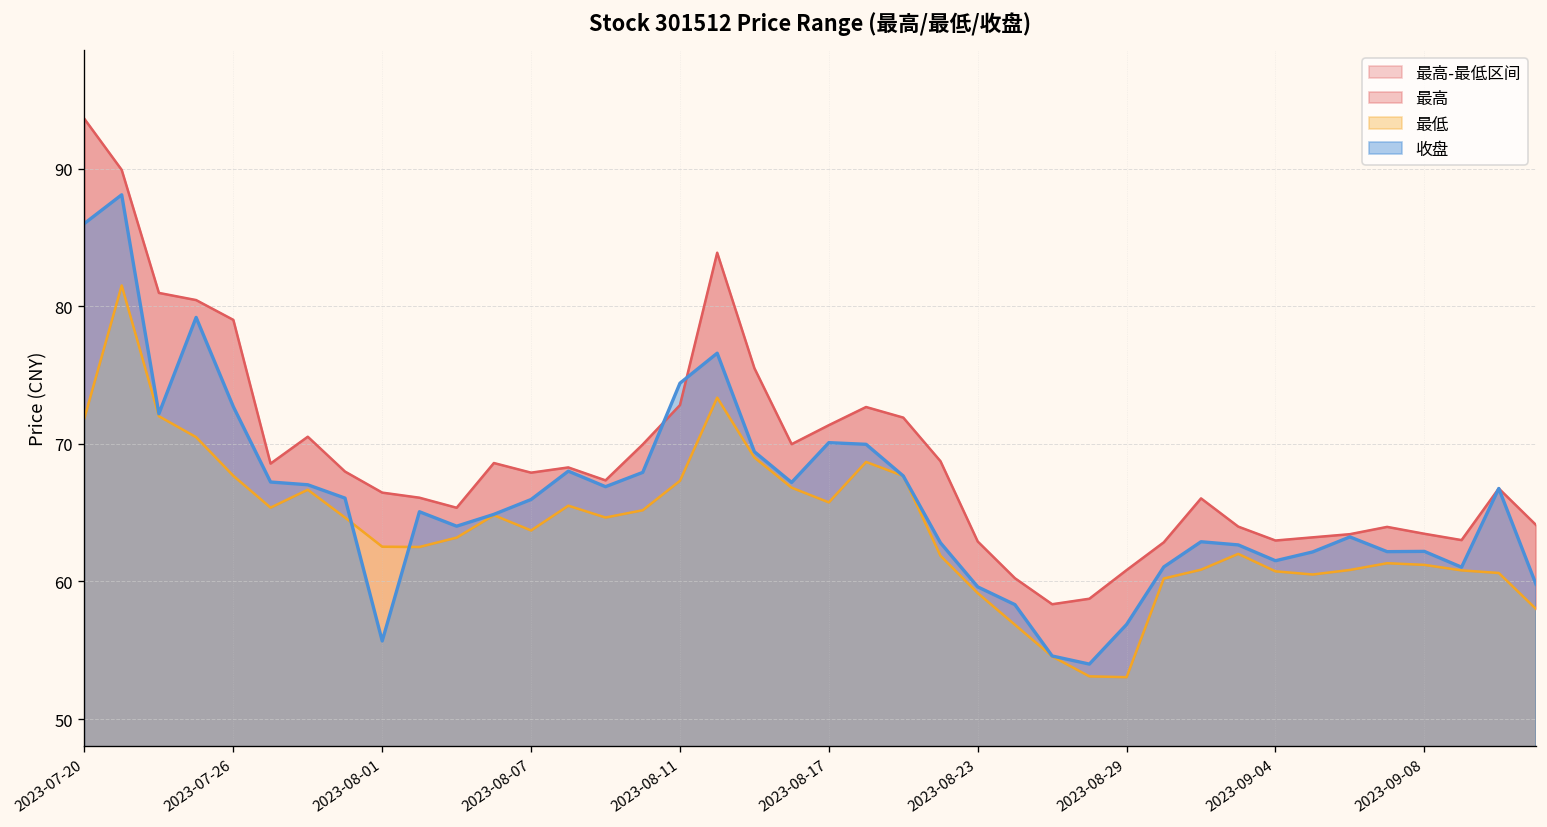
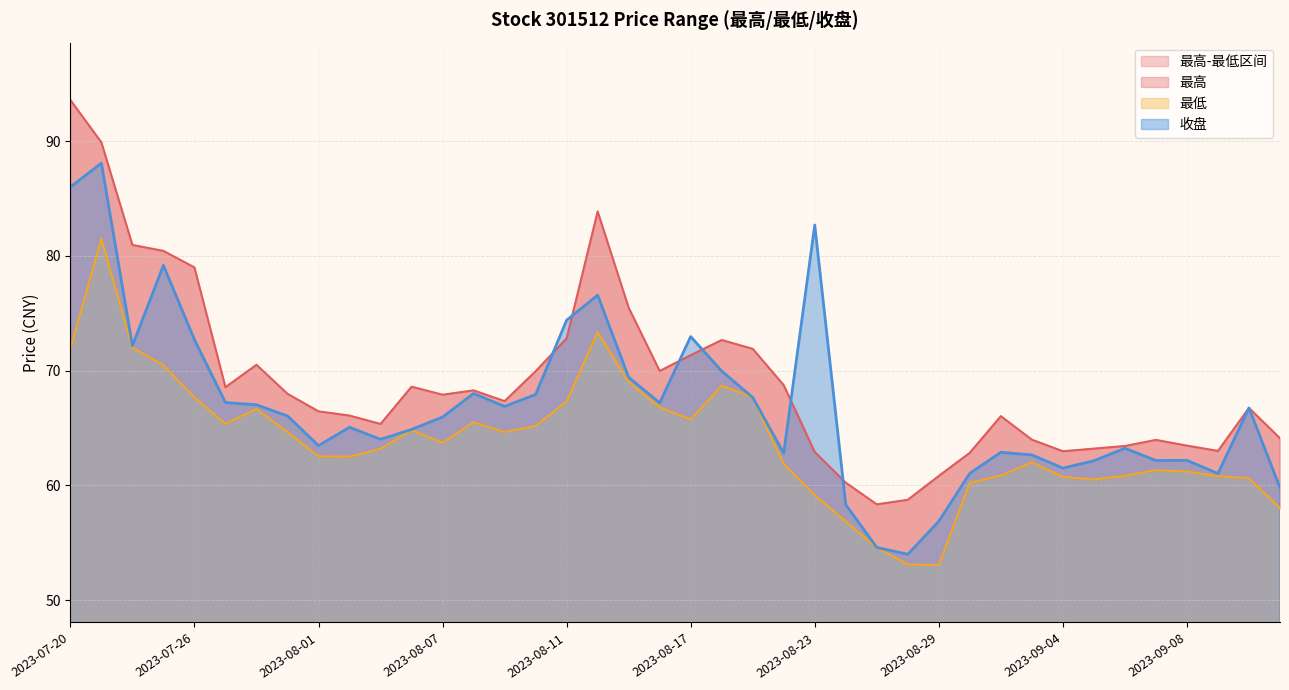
收盘, 2023-08-01: 55.7 -> 63.5
收盘, 2023-08-17: 70.1 -> 73.0
收盘, 2023-08-23: 59.6 -> 82.7
